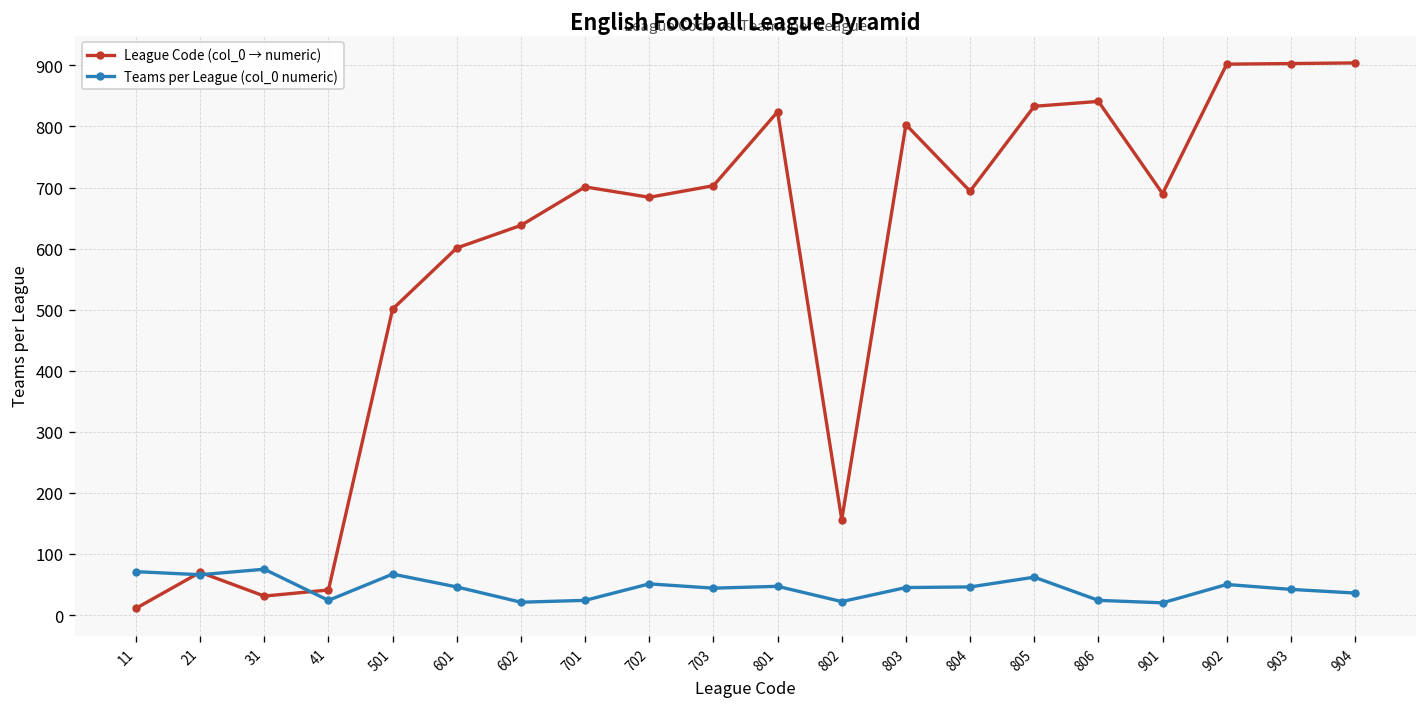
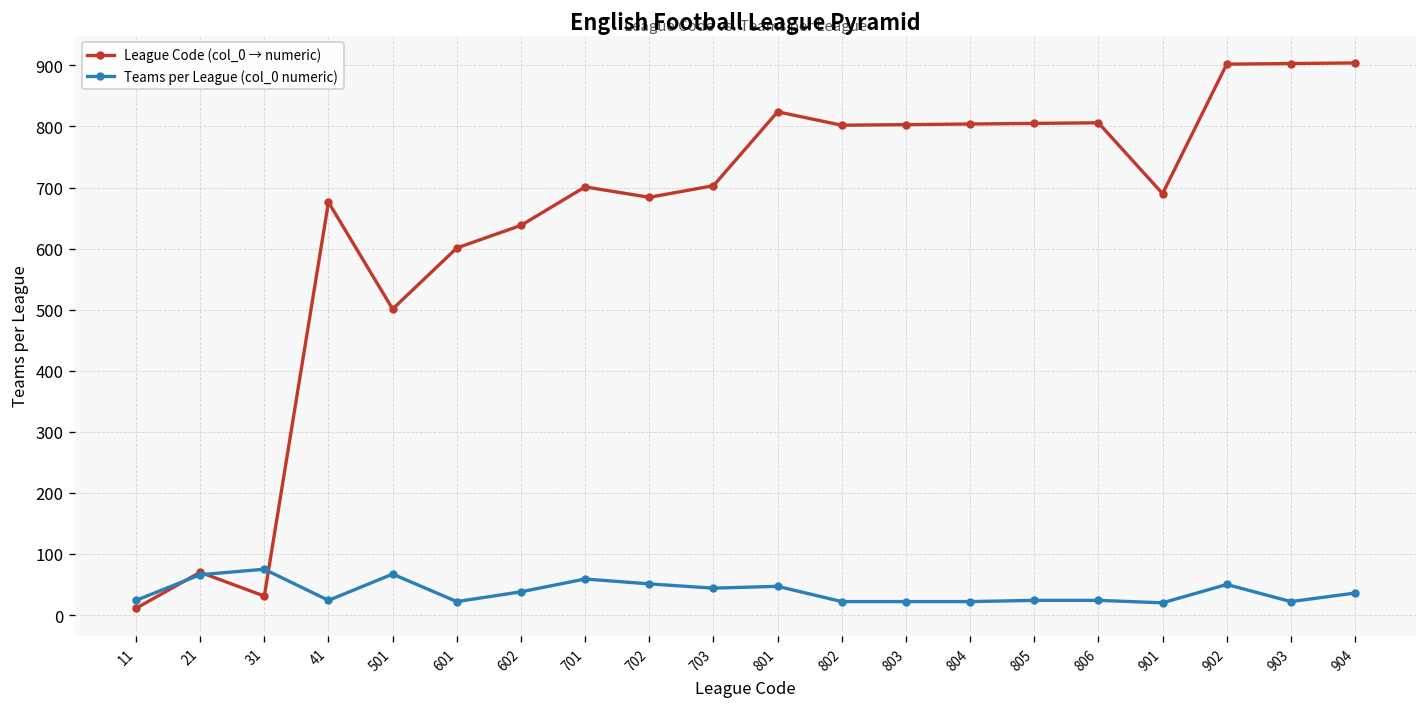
Teams per League (col_0 numeric), 11: 70 -> 20
League Code (col_0 → numeric), 41: 40 -> 680
Teams per League (col_0 numeric), 601: 50 -> 20
Teams per League (col_0 numeric), 602: 20 -> 40
Teams per League (col_0 numeric), 701: 20 -> 60
League Code (col_0 → numeric), 802: 160 -> 800
Teams per League (col_0 numeric), 803: 50 -> 20
League Code (col_0 → numeric), 804: 690 -> 800
Teams per League (col_0 numeric), 804: 50 -> 20
League Code (col_0 → numeric), 805: 830 -> 810
Teams per League (col_0 numeric), 805: 60 -> 20
League Code (col_0 → numeric), 806: 840 -> 810
Teams per League (col_0 numeric), 903: 40 -> 20
